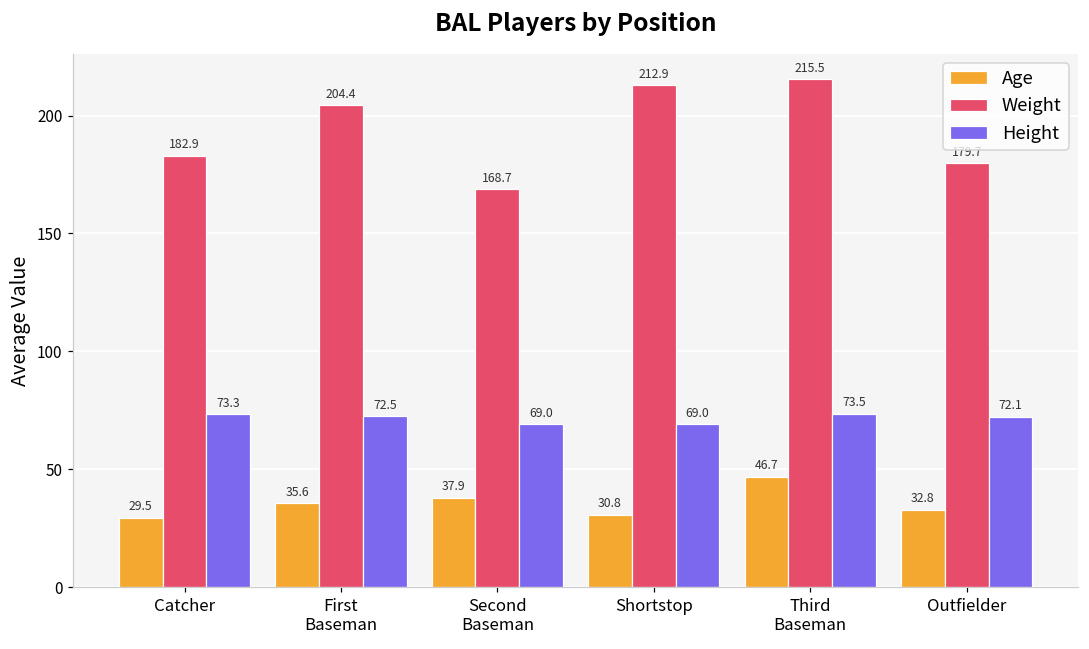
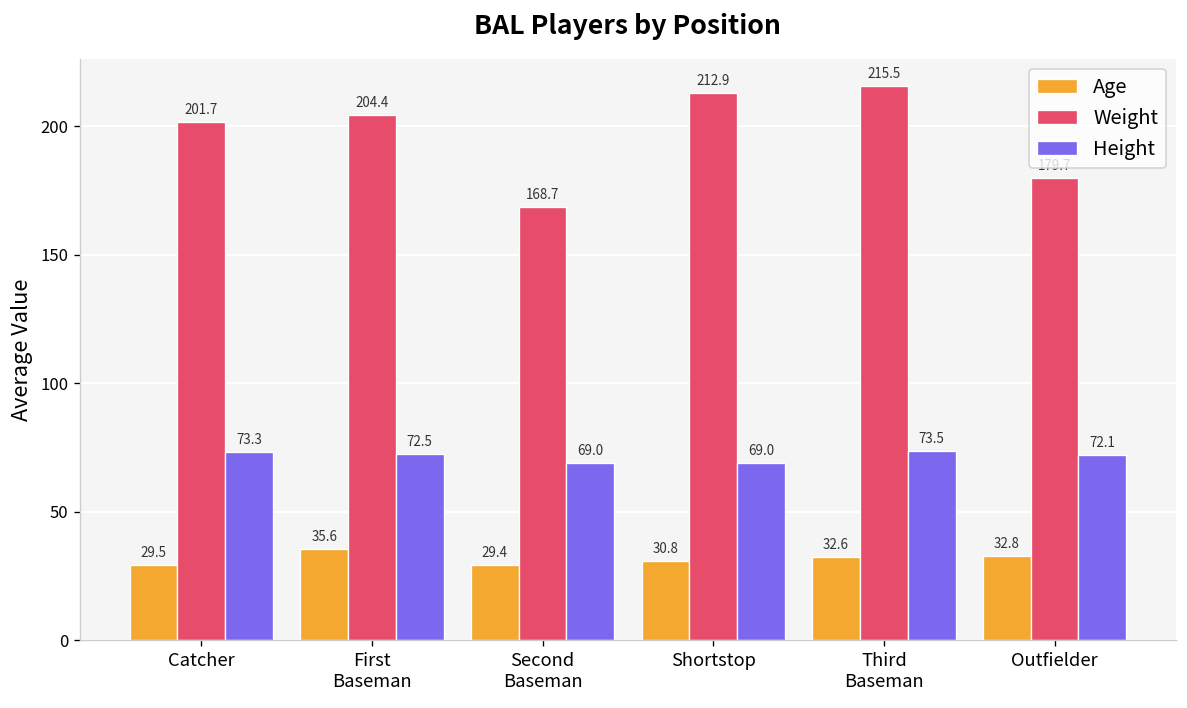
Weight, Catcher: 182.9 -> 201.7
Age, Second Baseman: 37.9 -> 29.4
Age, Third Baseman: 46.7 -> 32.6
